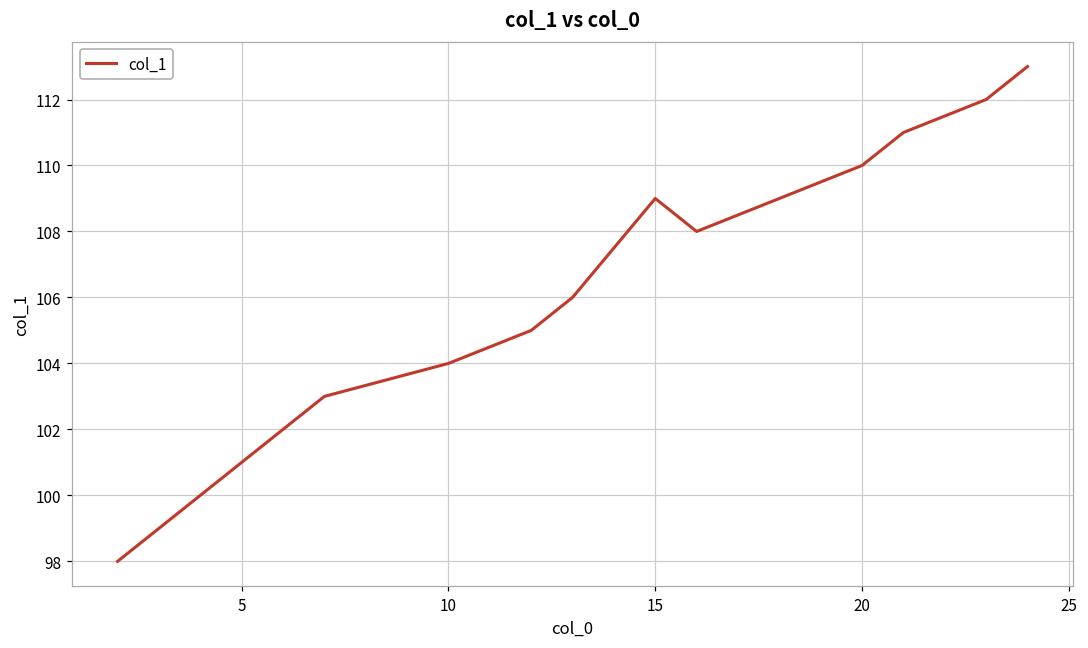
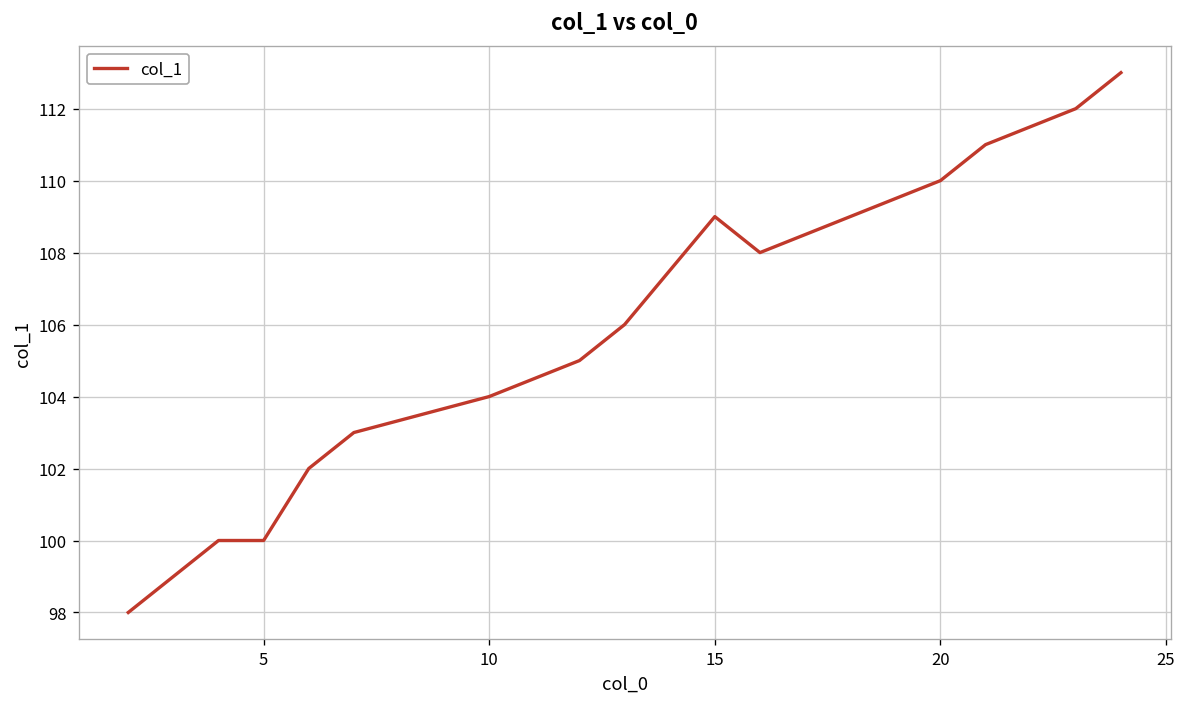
5: 101 -> 100
